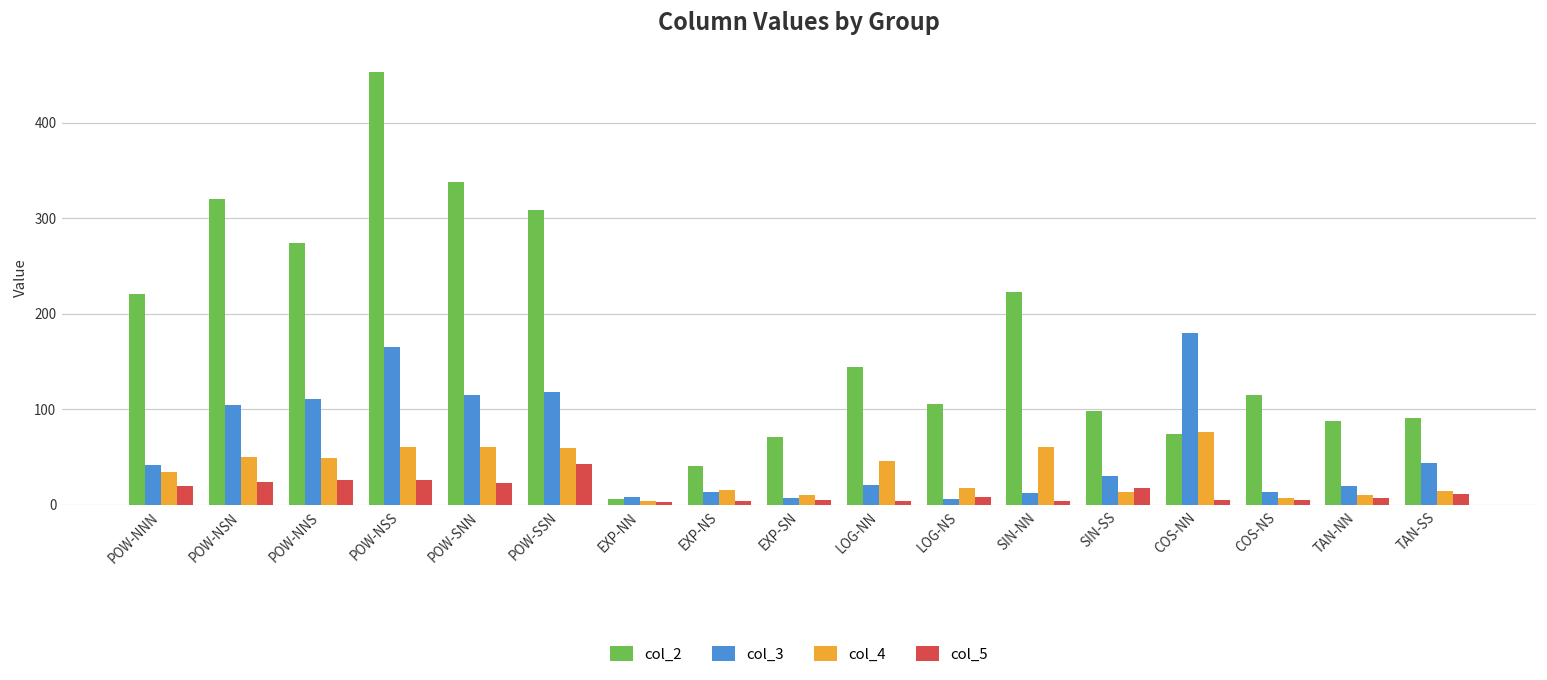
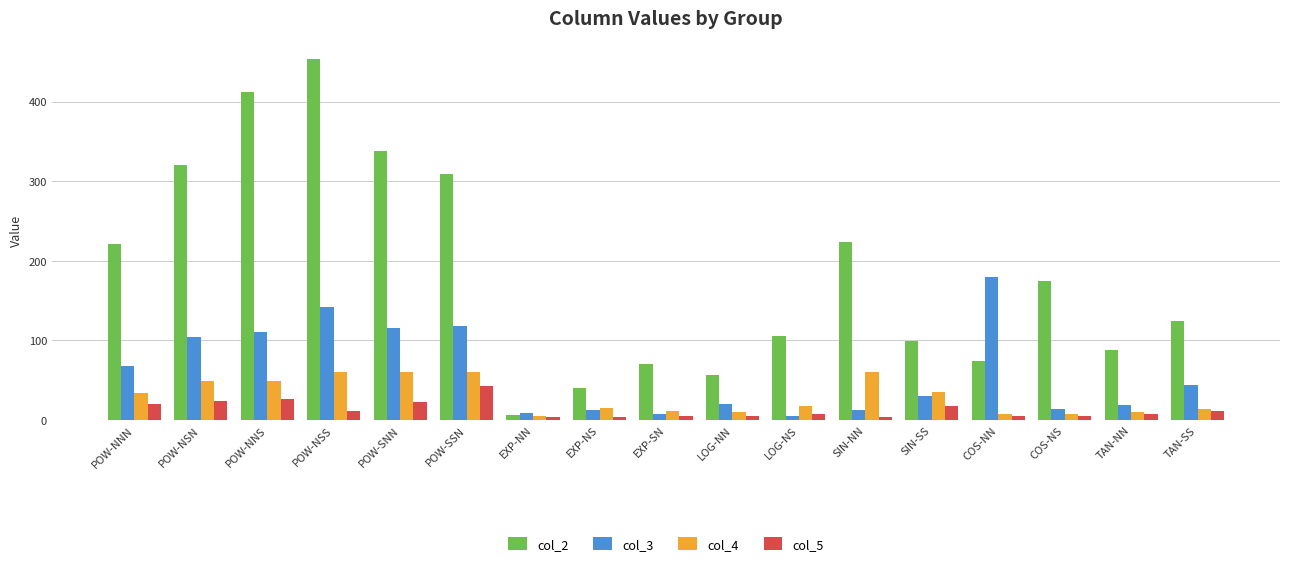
col_3, POW-NNN: 40 -> 70
col_2, POW-NNS: 270 -> 410
col_3, POW-NSS: 170 -> 140
col_5, POW-NSS: 30 -> 10
col_2, LOG-NN: 140 -> 60
col_4, LOG-NN: 50 -> 10
col_4, SIN-SS: 10 -> 40
col_4, COS-NN: 80 -> 10
col_2, COS-NS: 120 -> 180
col_2, TAN-SS: 90 -> 120
